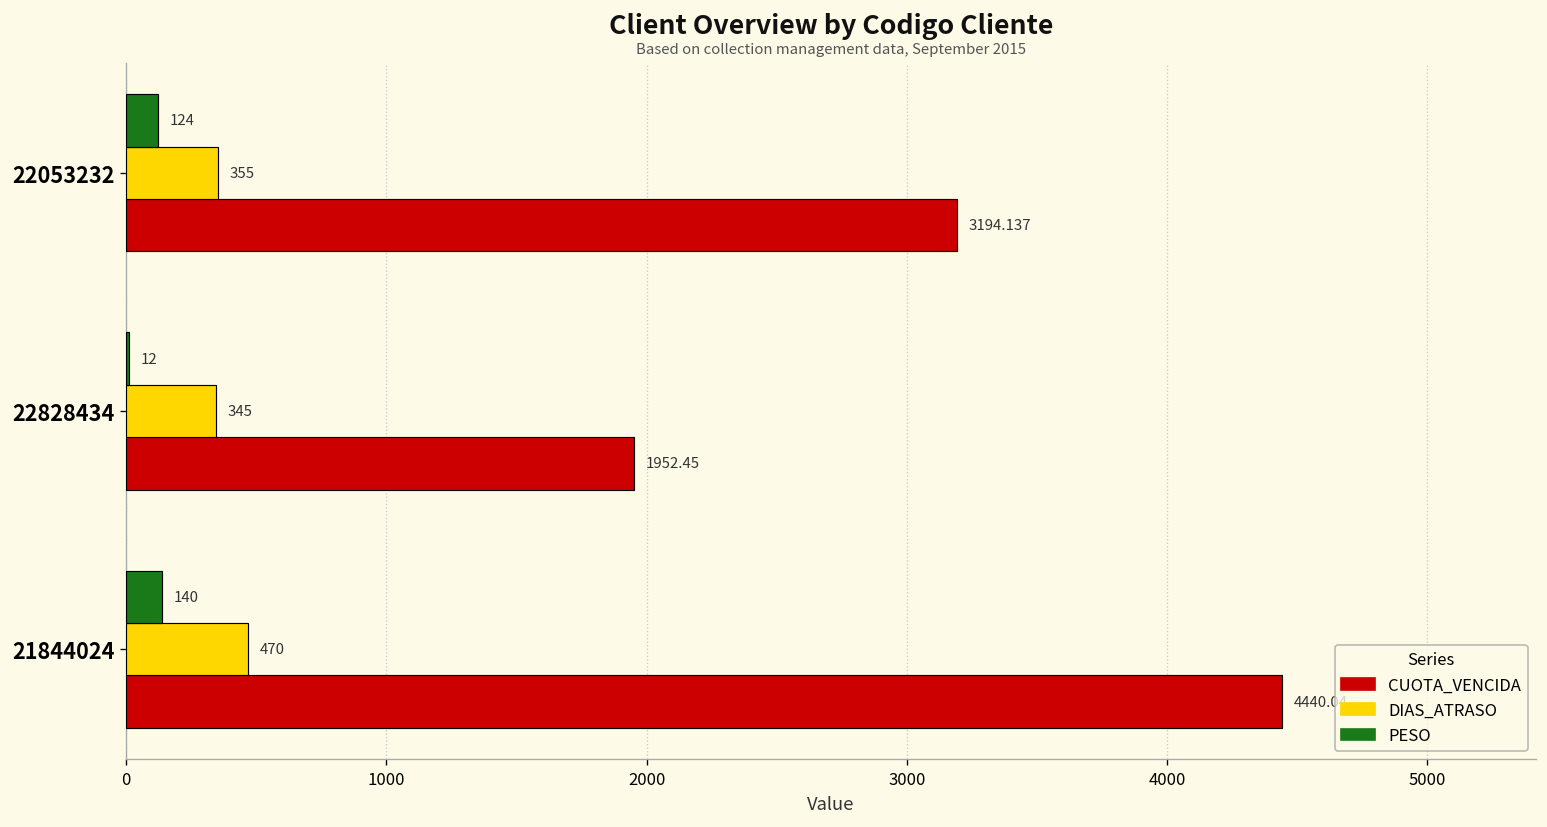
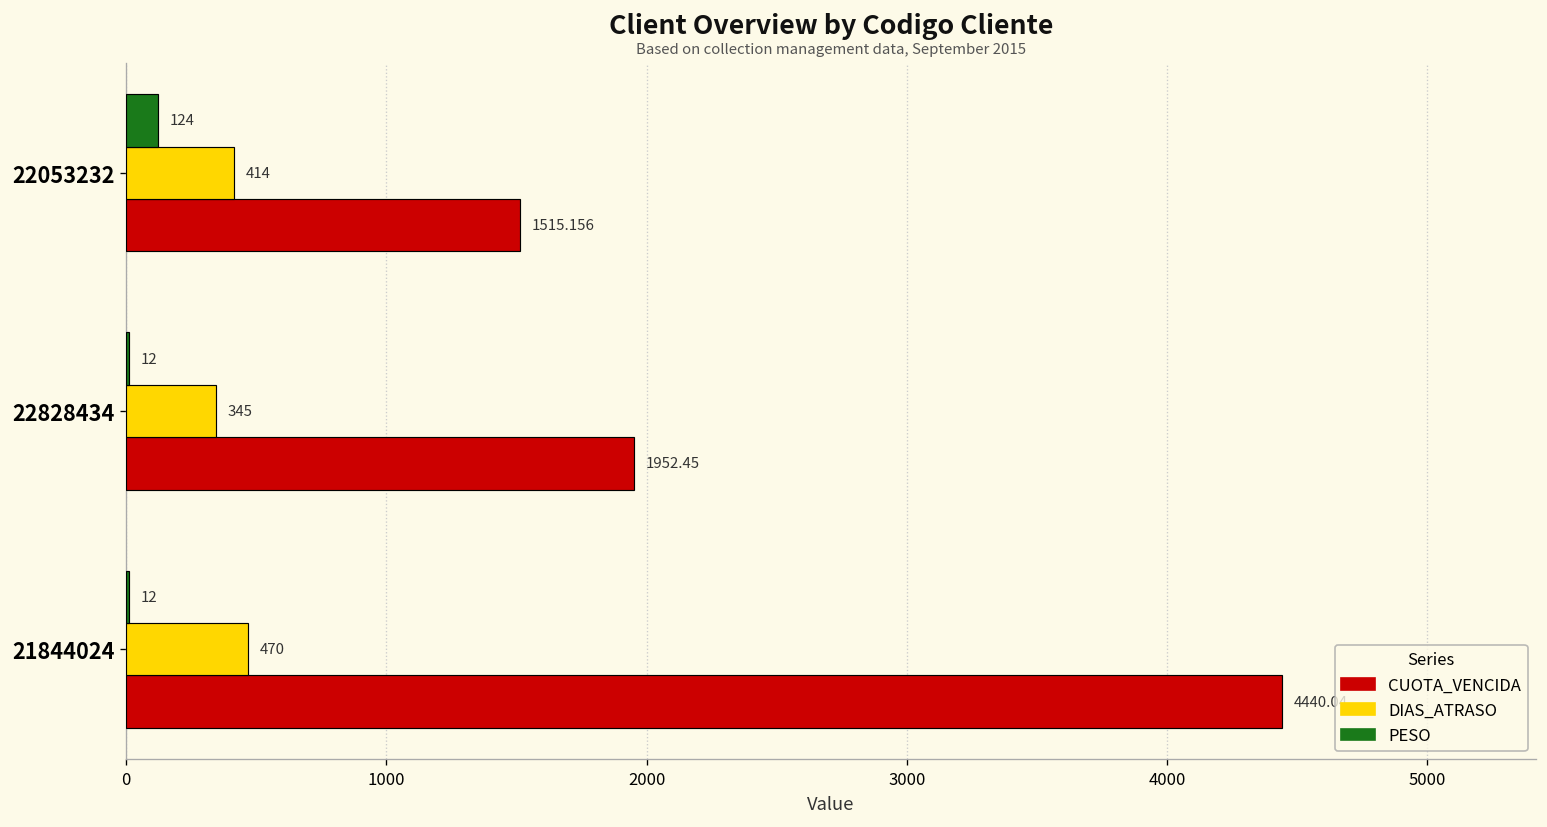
DIAS_ATRASO, 22053232: 355 -> 414
CUOTA_VENCIDA, 22053232: 3194.137 -> 1515.156
PESO, 21844024: 140 -> 12
